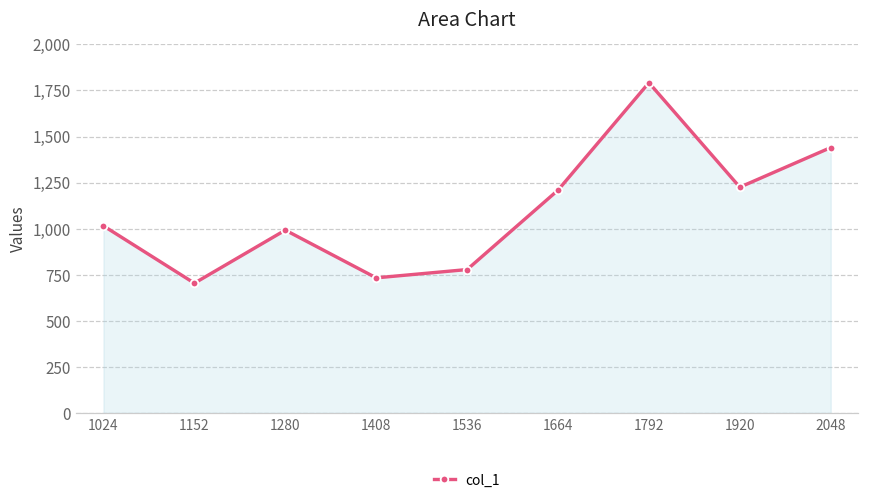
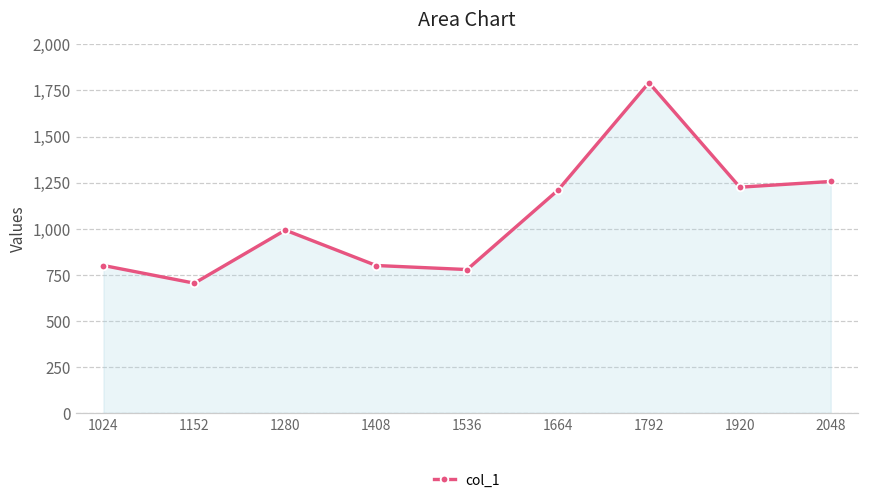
1024: 1,020 -> 800
1408: 730 -> 800
2048: 1,440 -> 1,260
